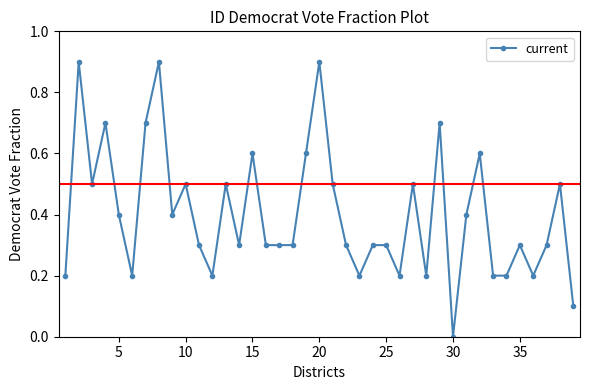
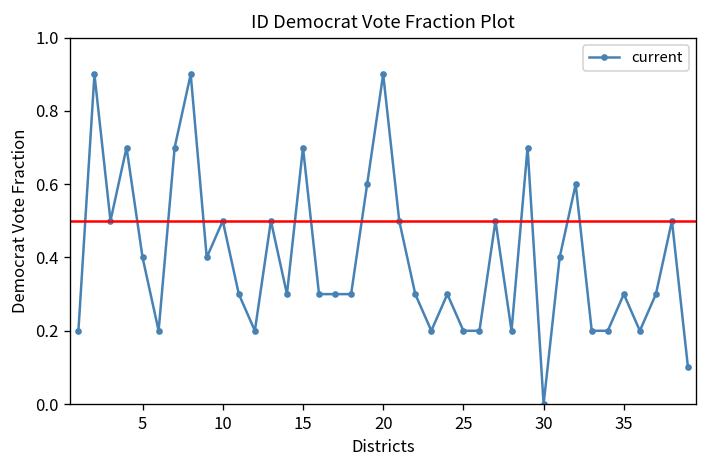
15: 0.60 -> 0.70
25: 0.30 -> 0.20
